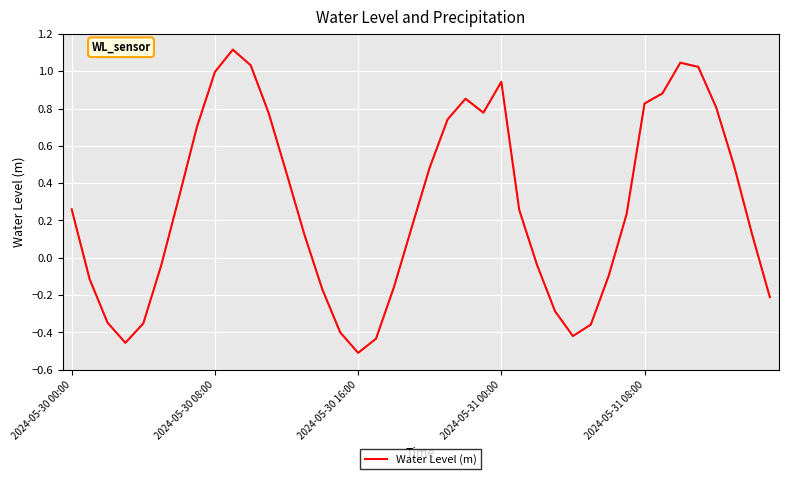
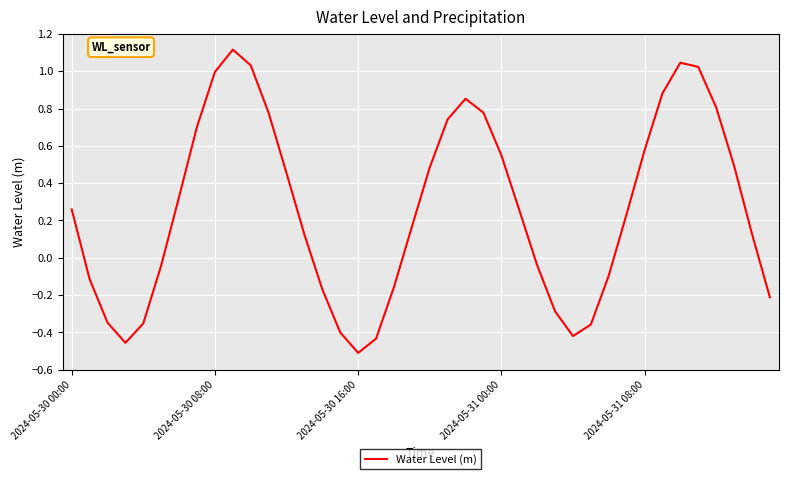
2024-05-31 00:00: 0.94 -> 0.55
2024-05-31 08:00: 0.83 -> 0.58
